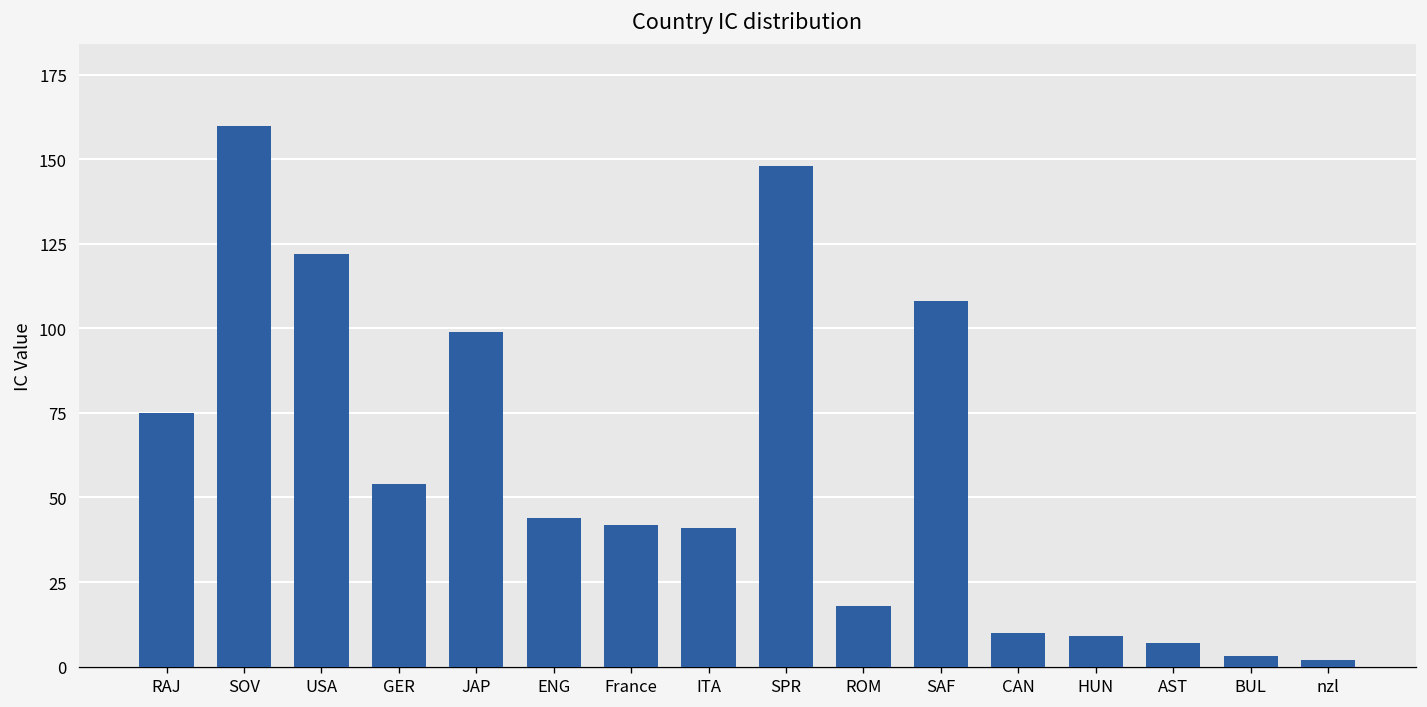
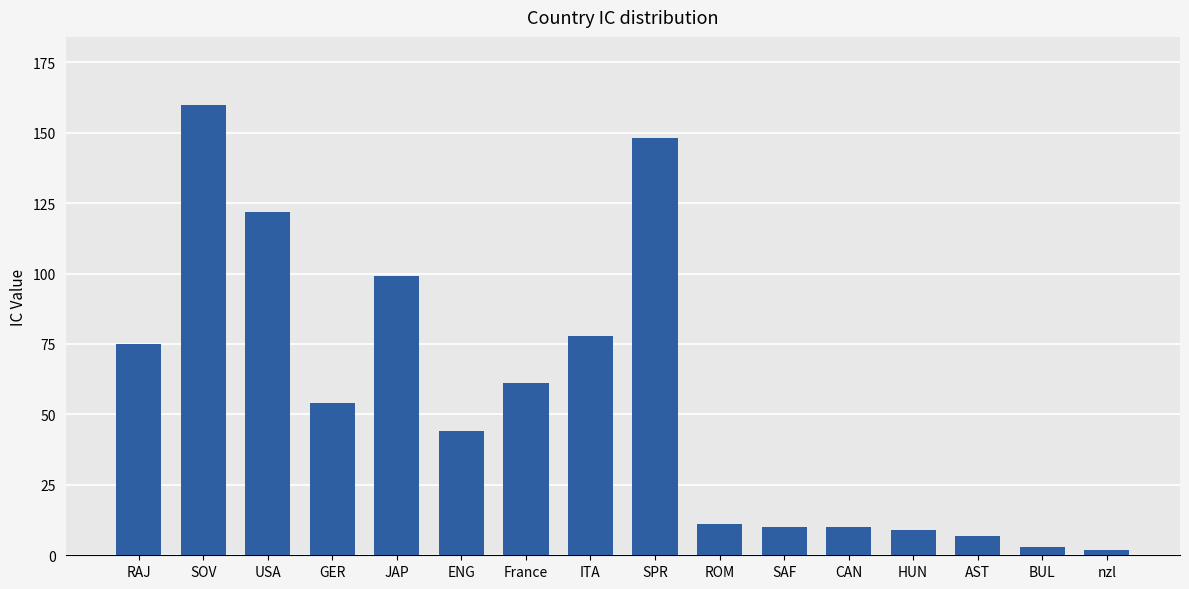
France: 42 -> 61
ITA: 41 -> 78
ROM: 18 -> 11
SAF: 108 -> 10
